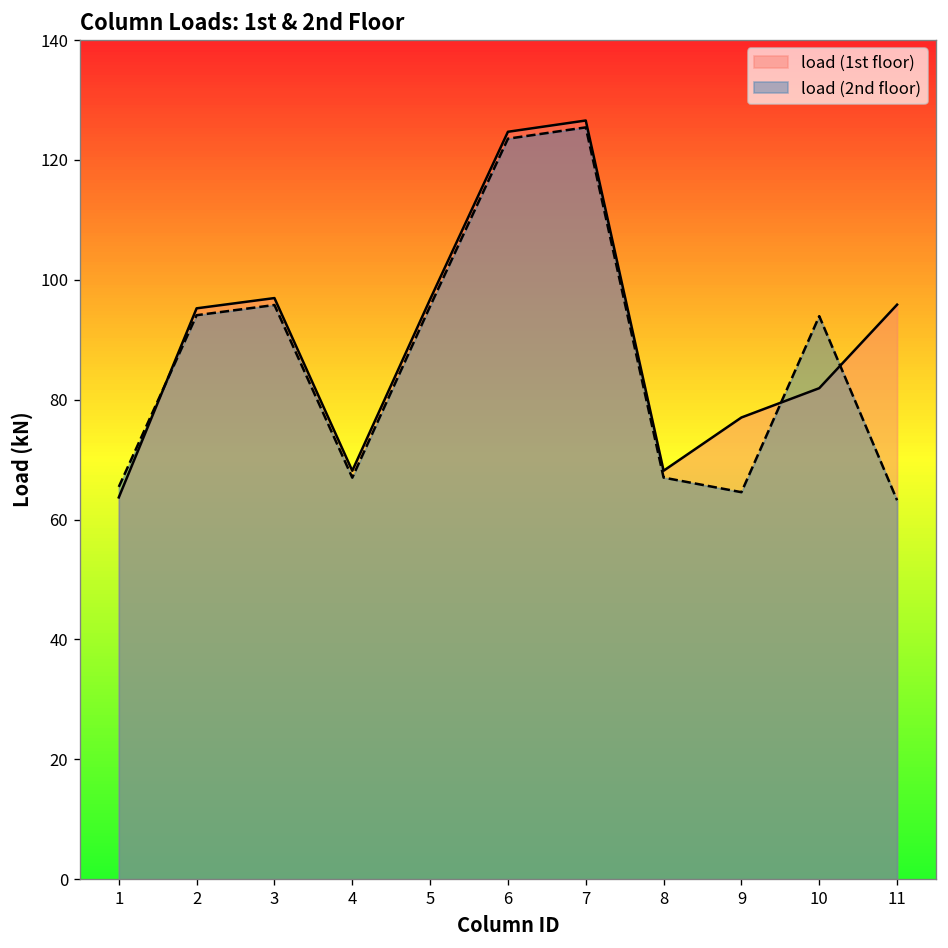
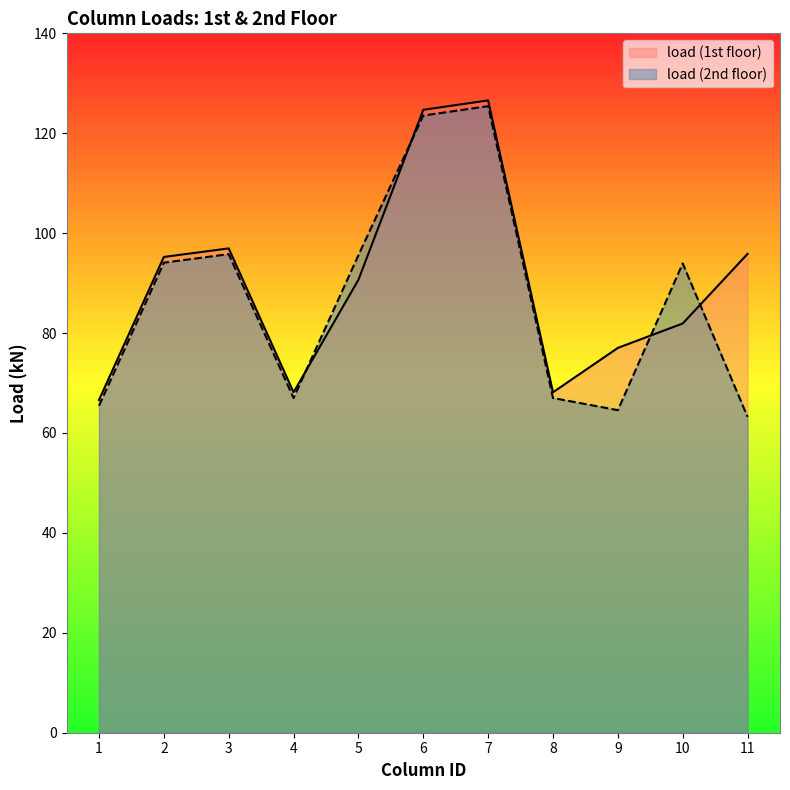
load (1st floor), 1: 64 -> 67
load (1st floor), 5: 97 -> 91
